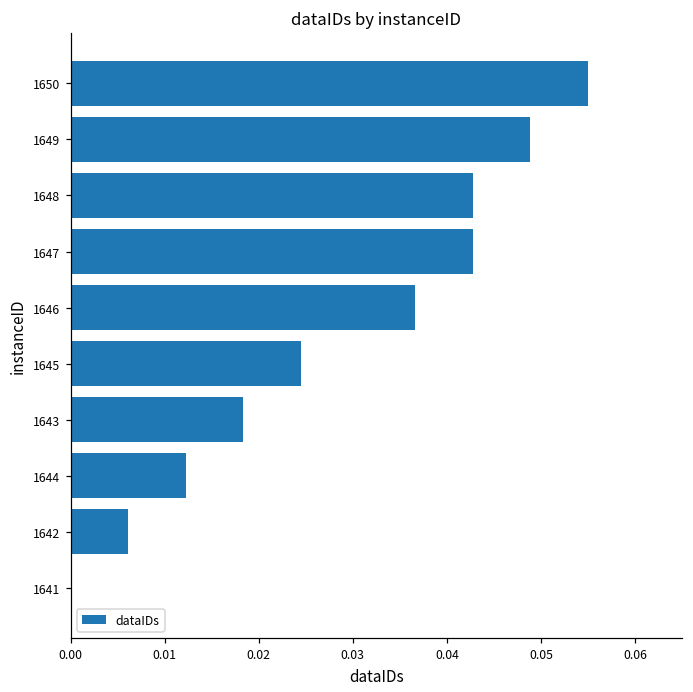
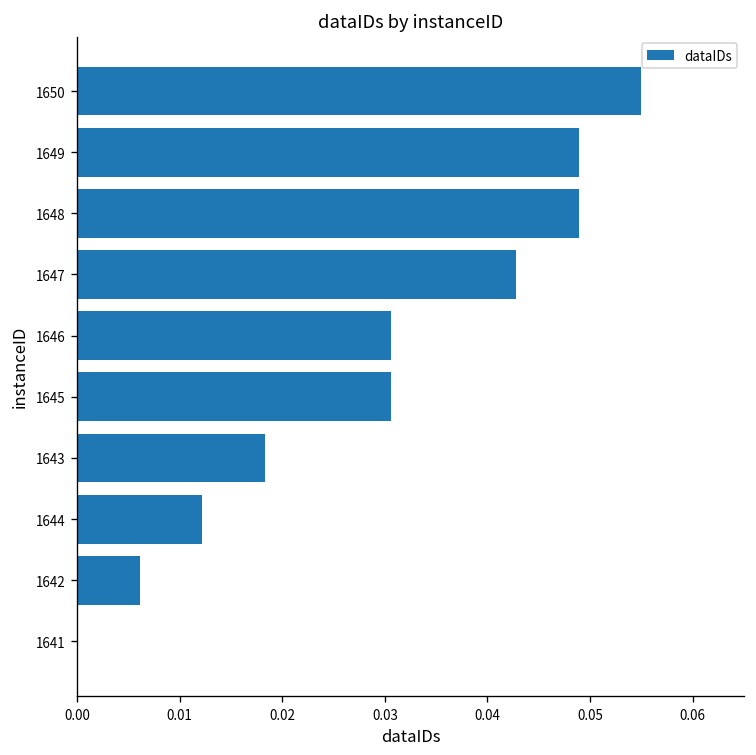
1648: 0.043 -> 0.049
1646: 0.037 -> 0.031
1645: 0.024 -> 0.031
